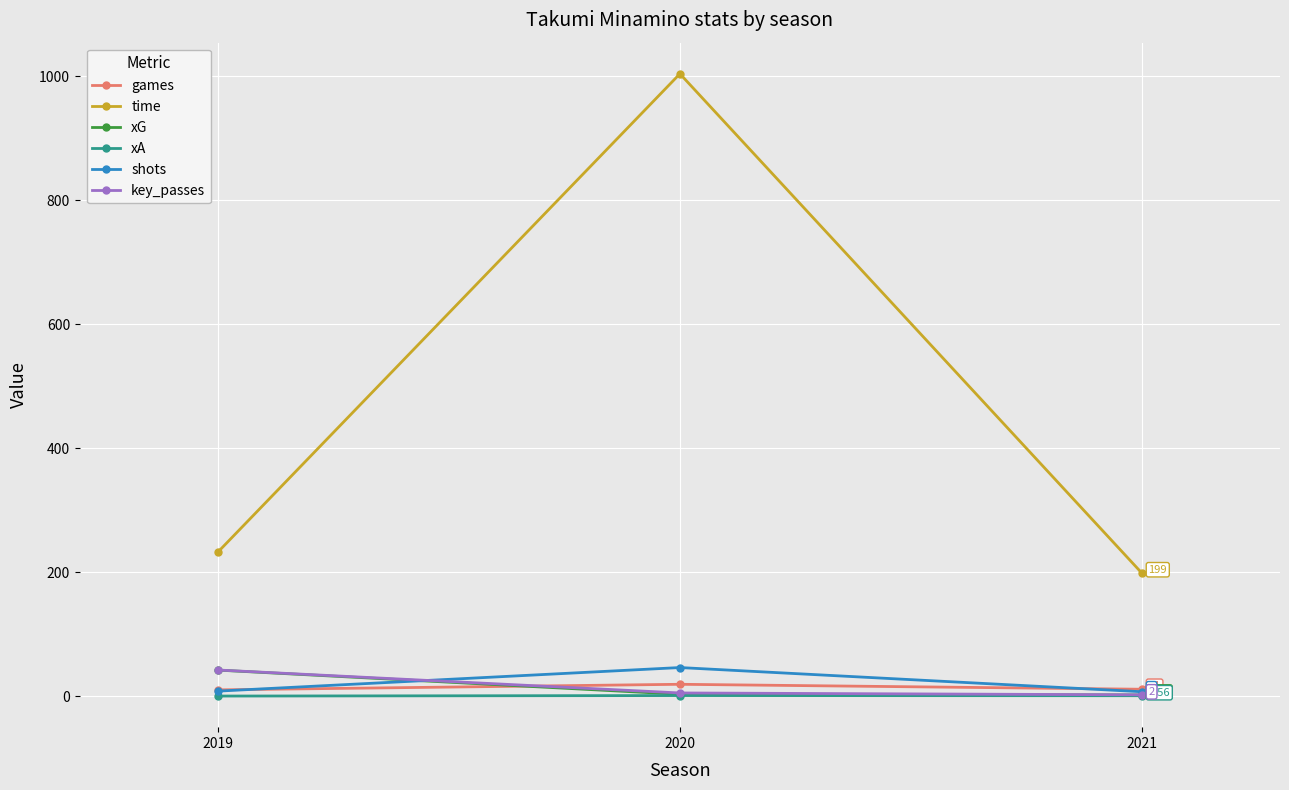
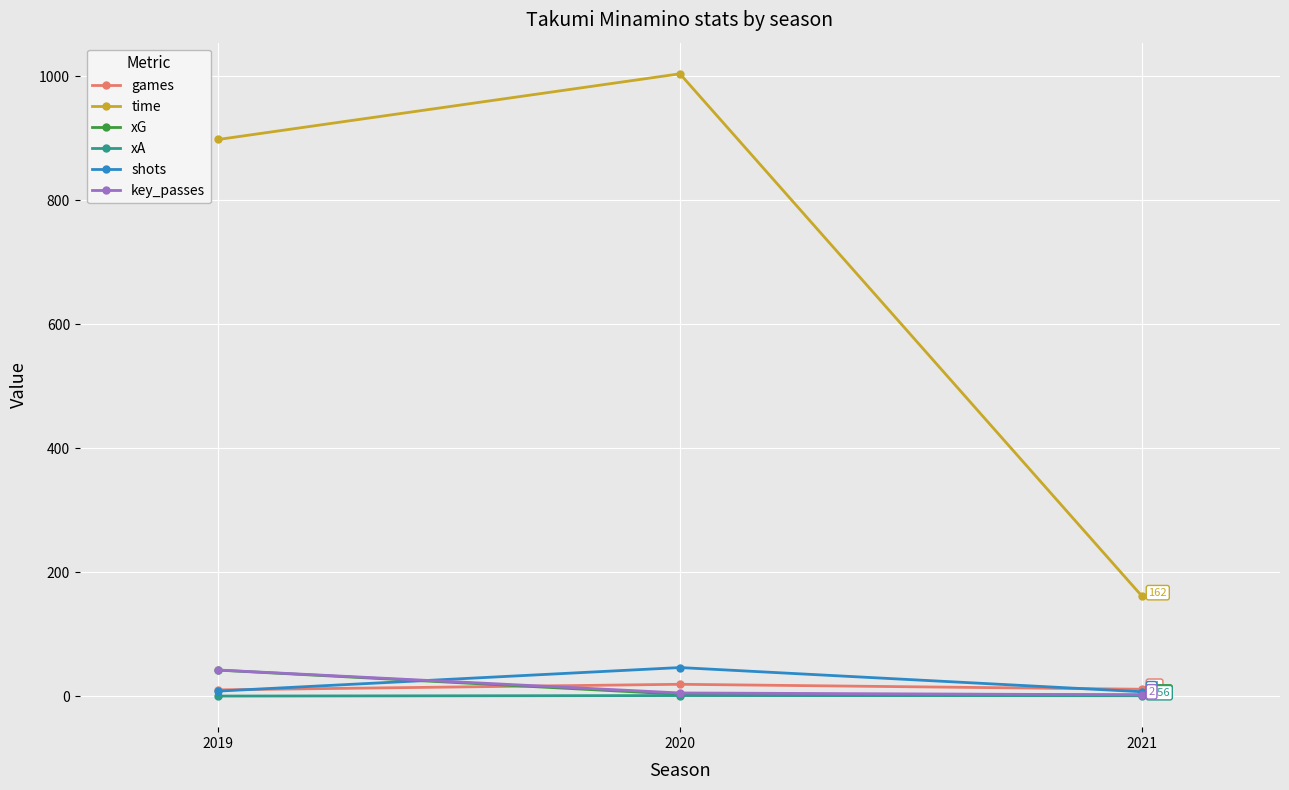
time, 2019: 230 -> 900
time, 2021: 199 -> 162
